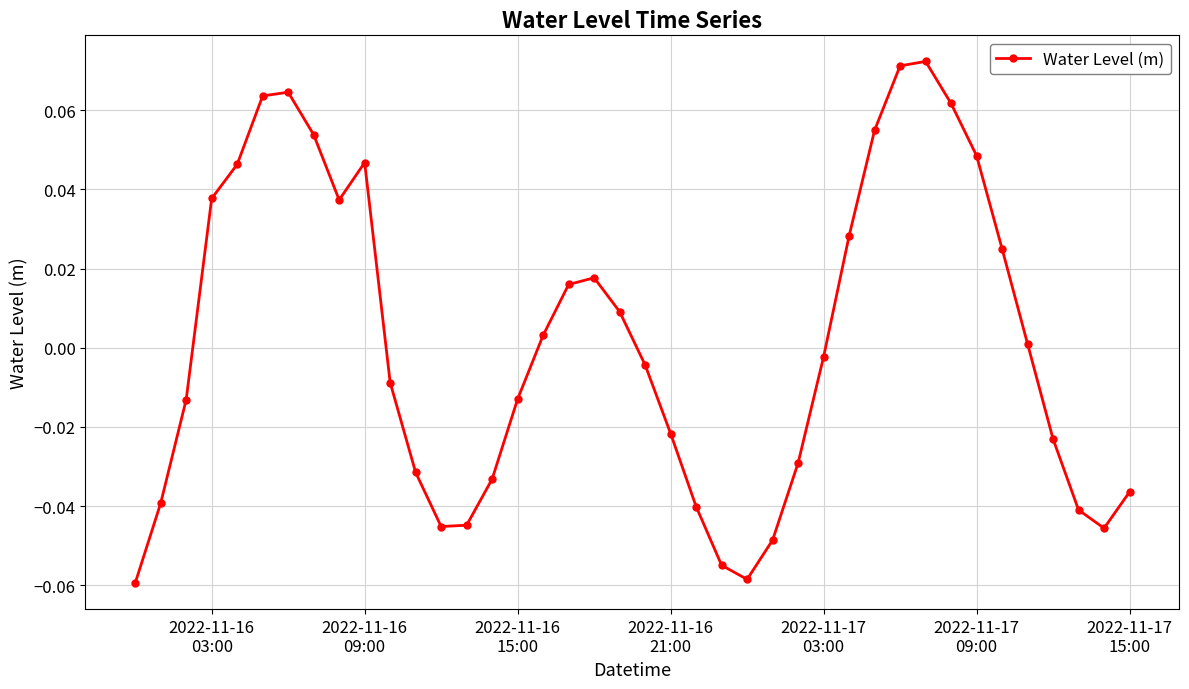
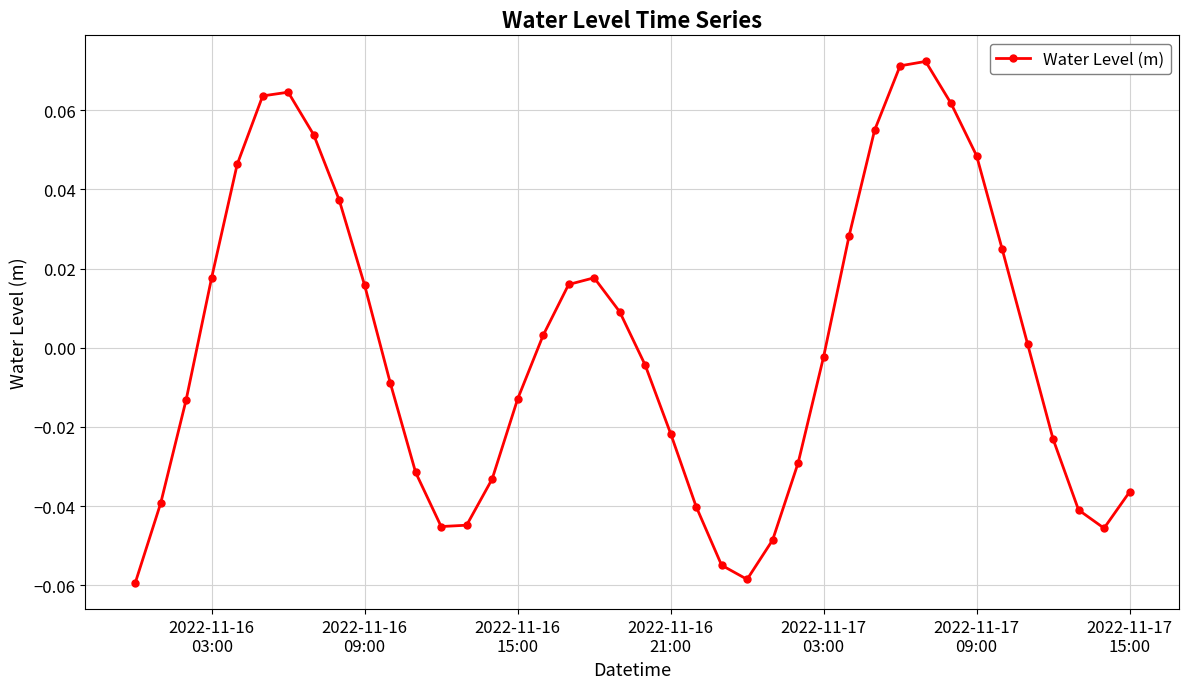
2022-11-16 03:00: 0.038 -> 0.018
2022-11-16 09:00: 0.047 -> 0.016
